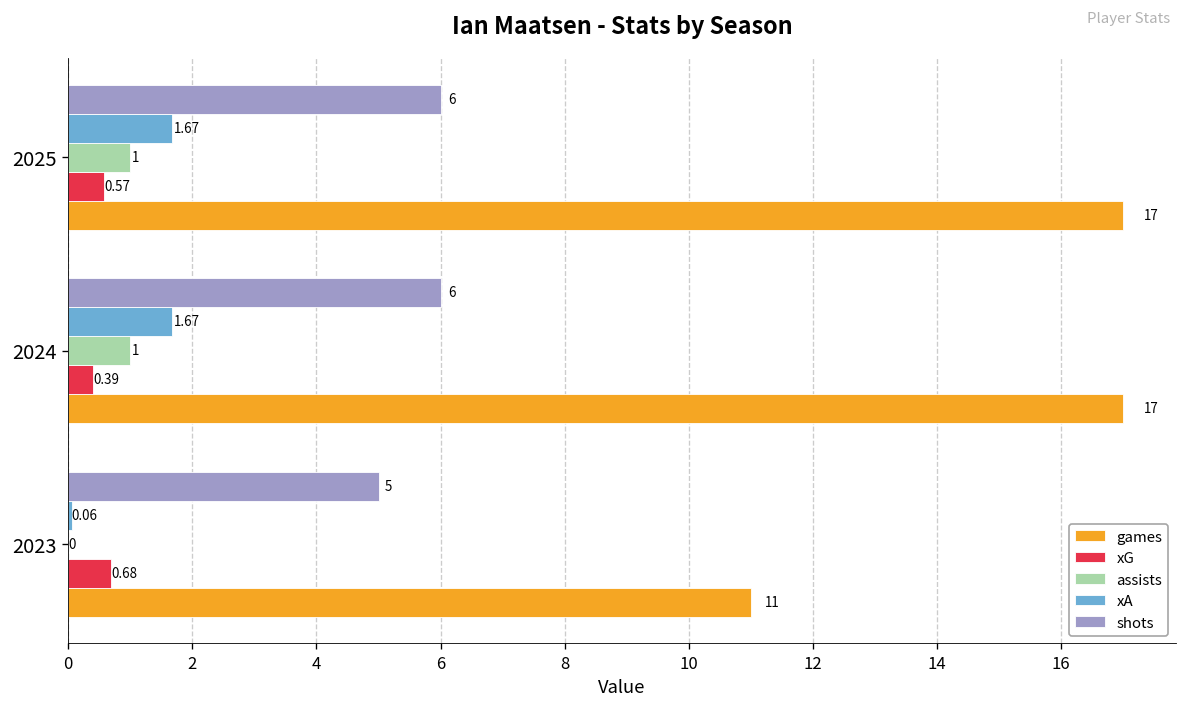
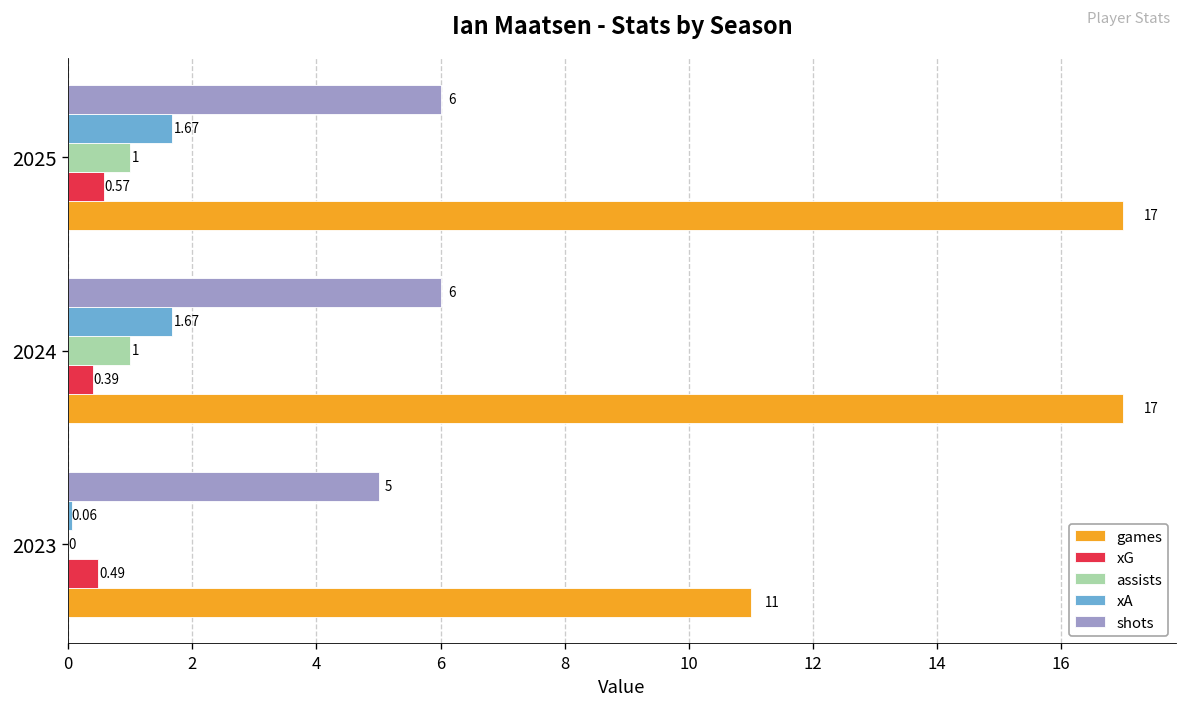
xG, 2023: 0.68 -> 0.49
